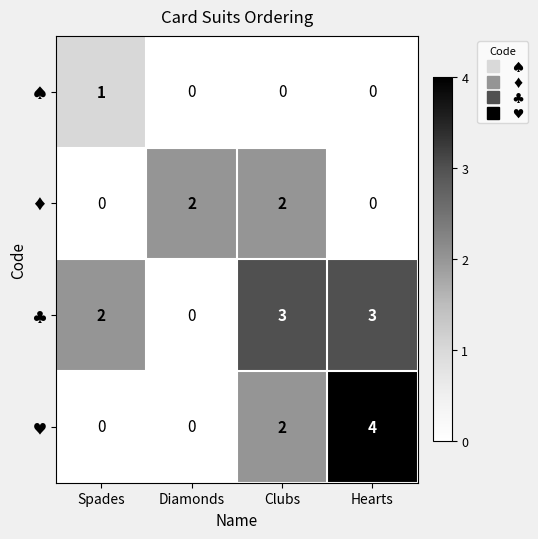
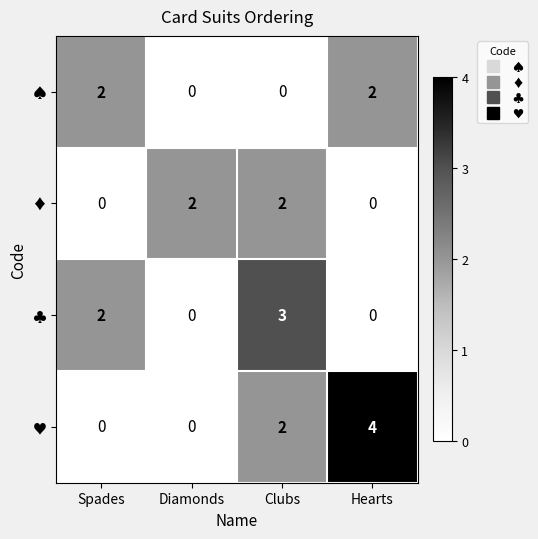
♠️, Spades: 1 -> 2
♠️, Hearts: 0 -> 2
♣️, Hearts: 3 -> 0
